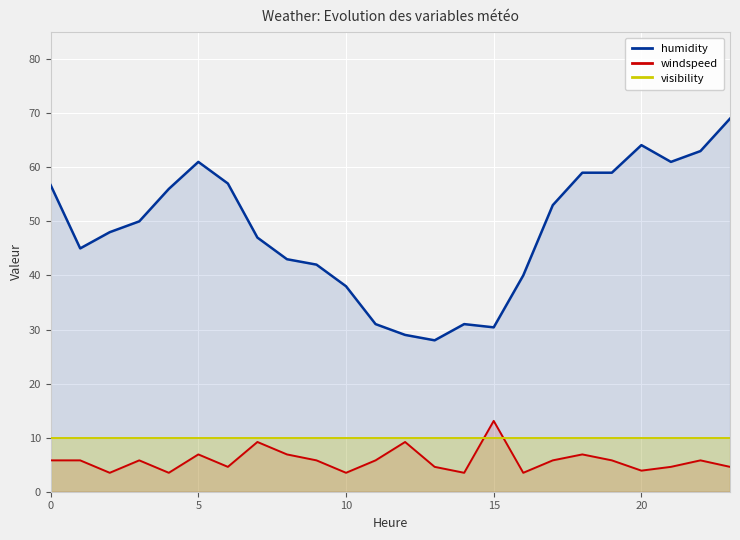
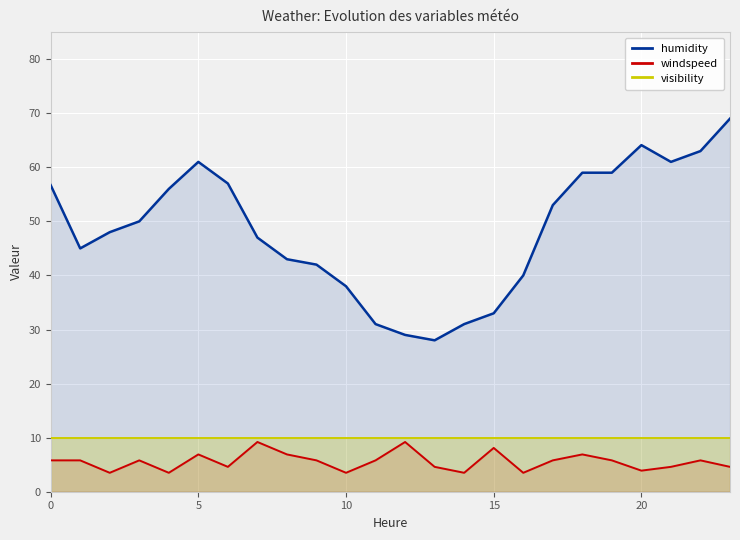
humidity, 15: 30 -> 33
windspeed, 15: 13 -> 8
